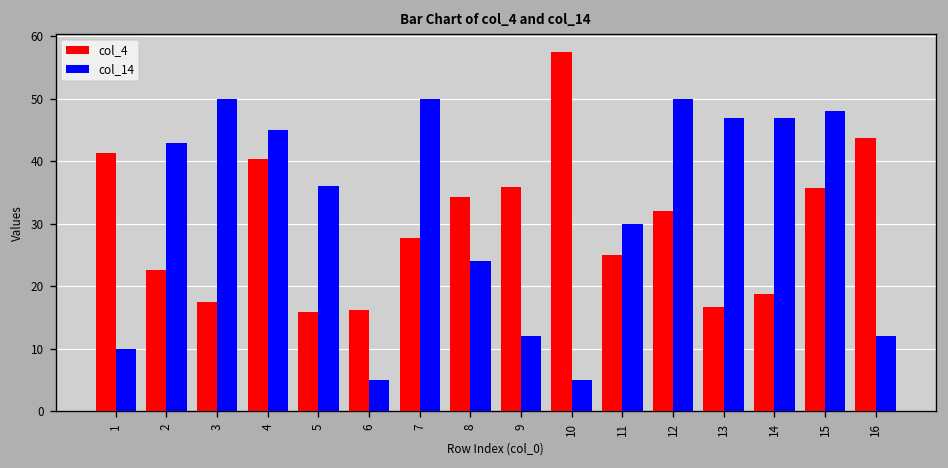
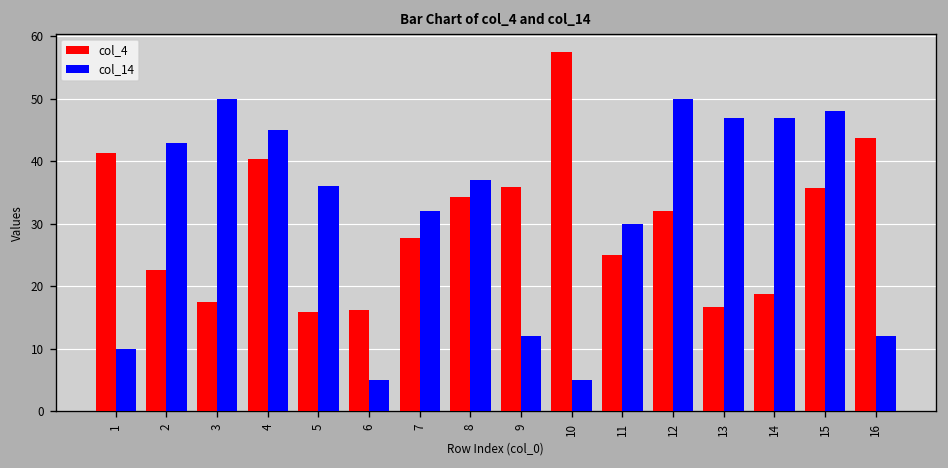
col_14, 7: 50 -> 32
col_14, 8: 24 -> 37
